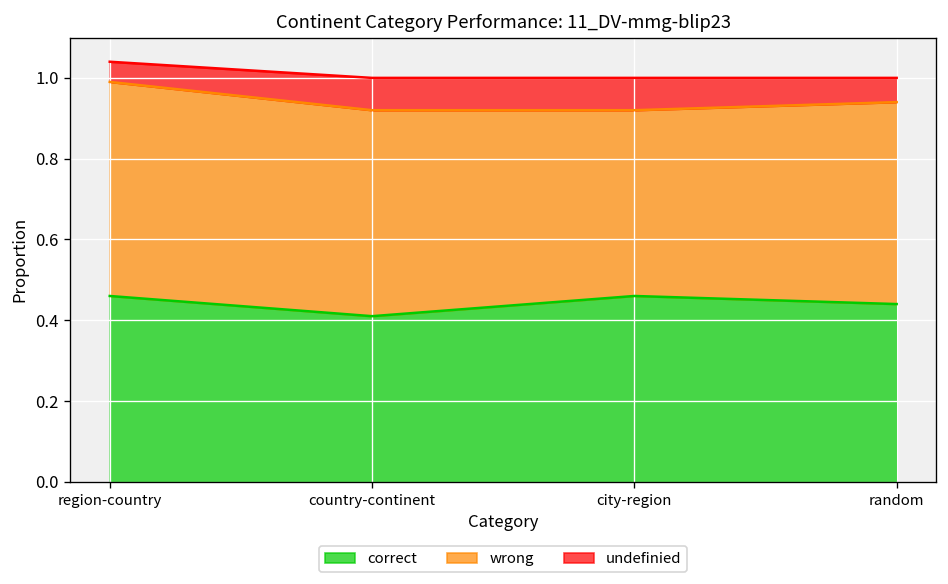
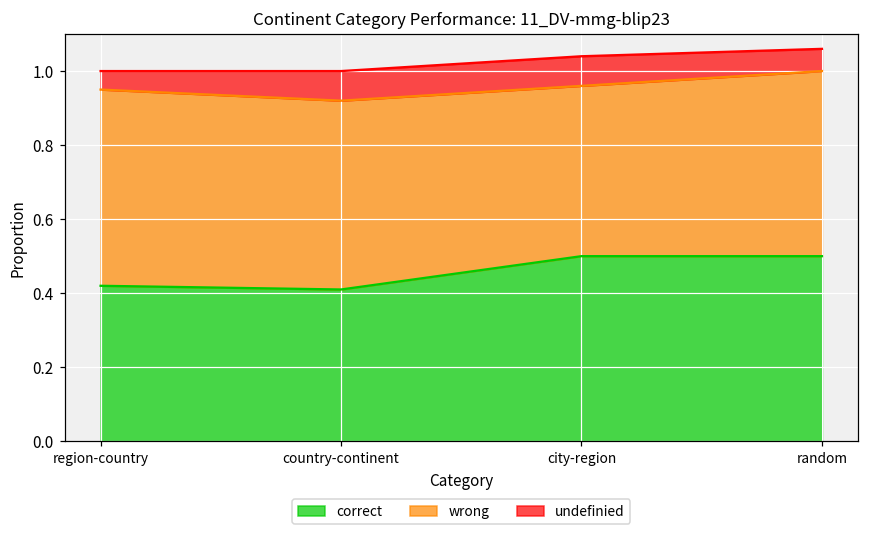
correct, region-country: 0.46 -> 0.42
correct, city-region: 0.46 -> 0.50
correct, random: 0.44 -> 0.50
